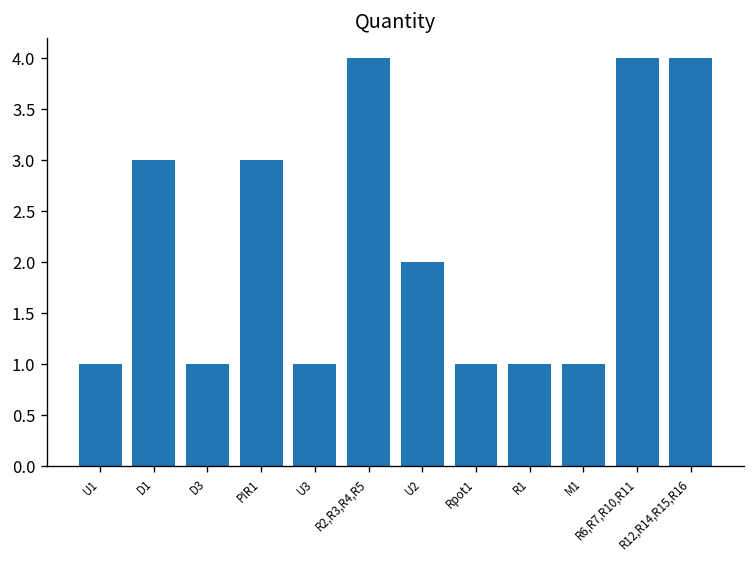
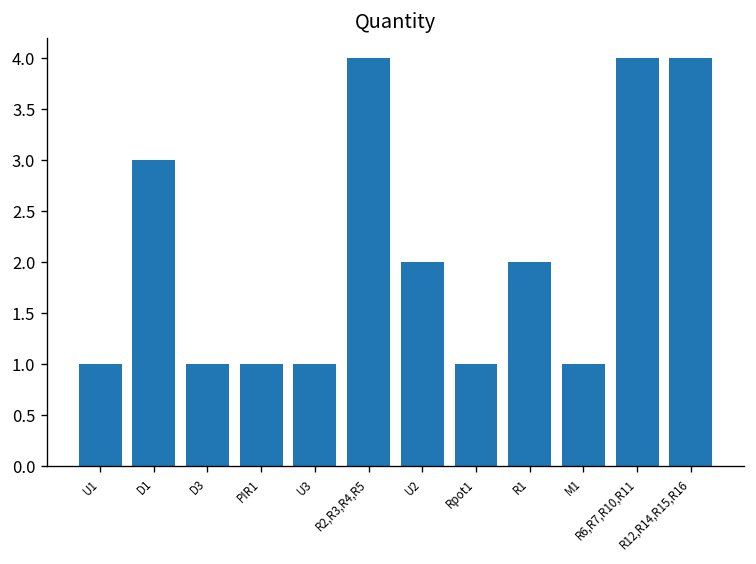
PIR1: 3 -> 1
R1: 1 -> 2
